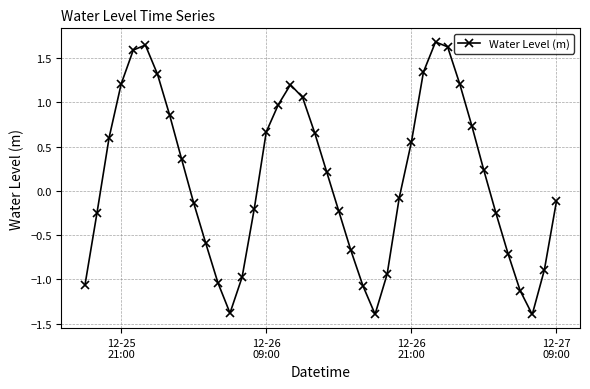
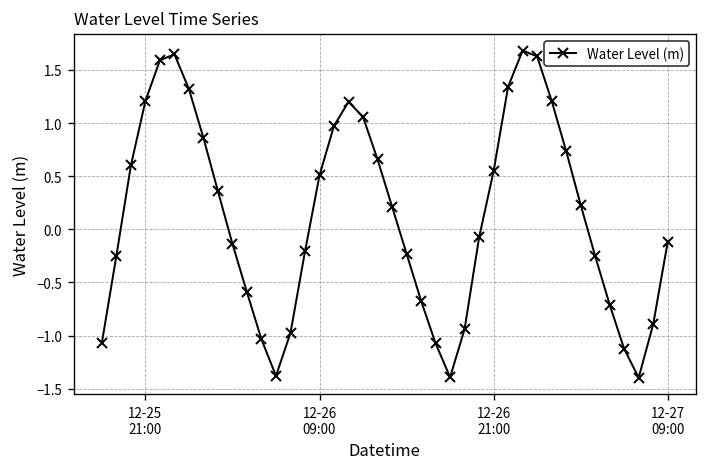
12-26 09:00: 0.7 -> 0.5
